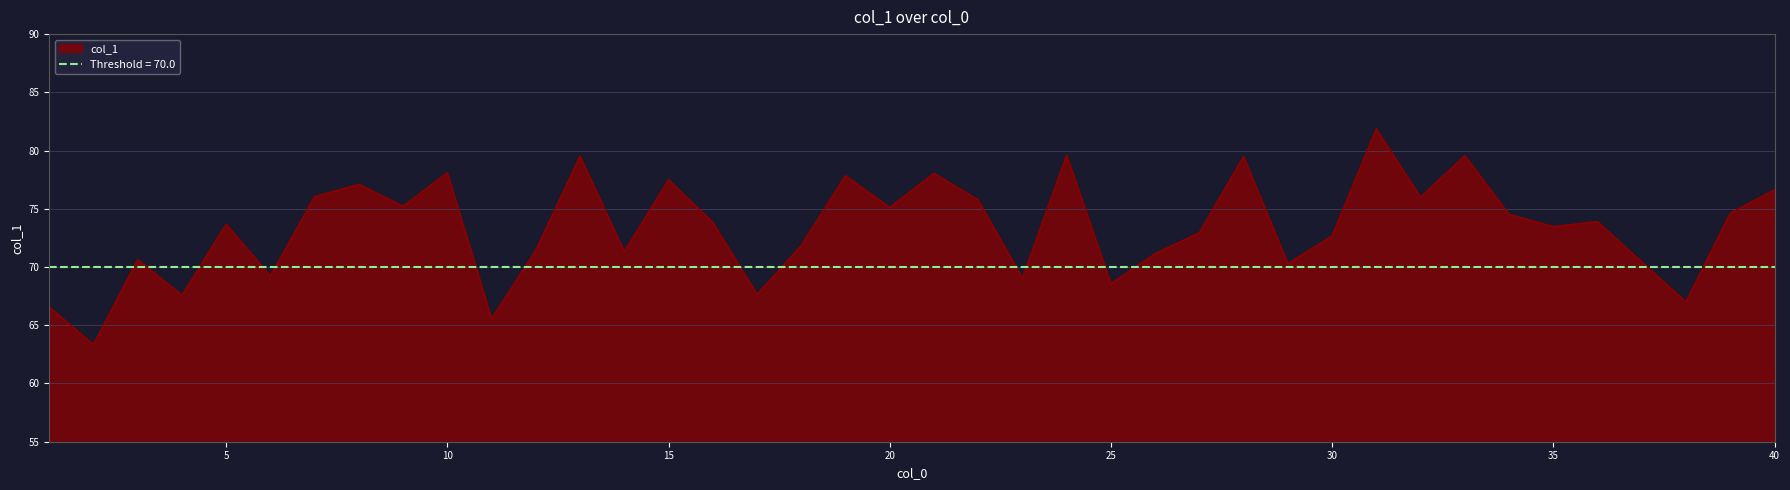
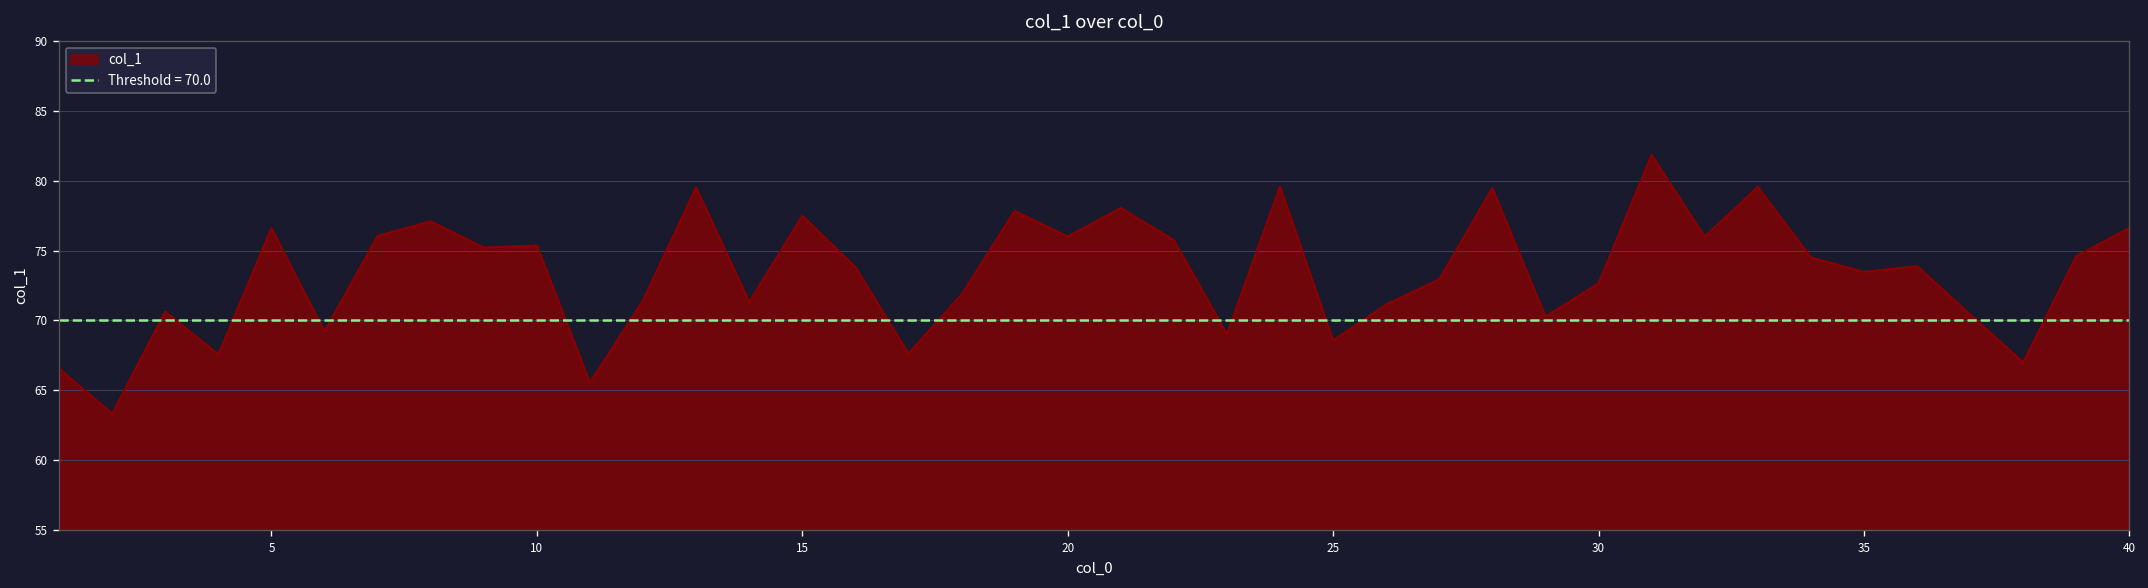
5: 73.7 -> 76.6
10: 78.1 -> 75.4
20: 75.1 -> 76.0
